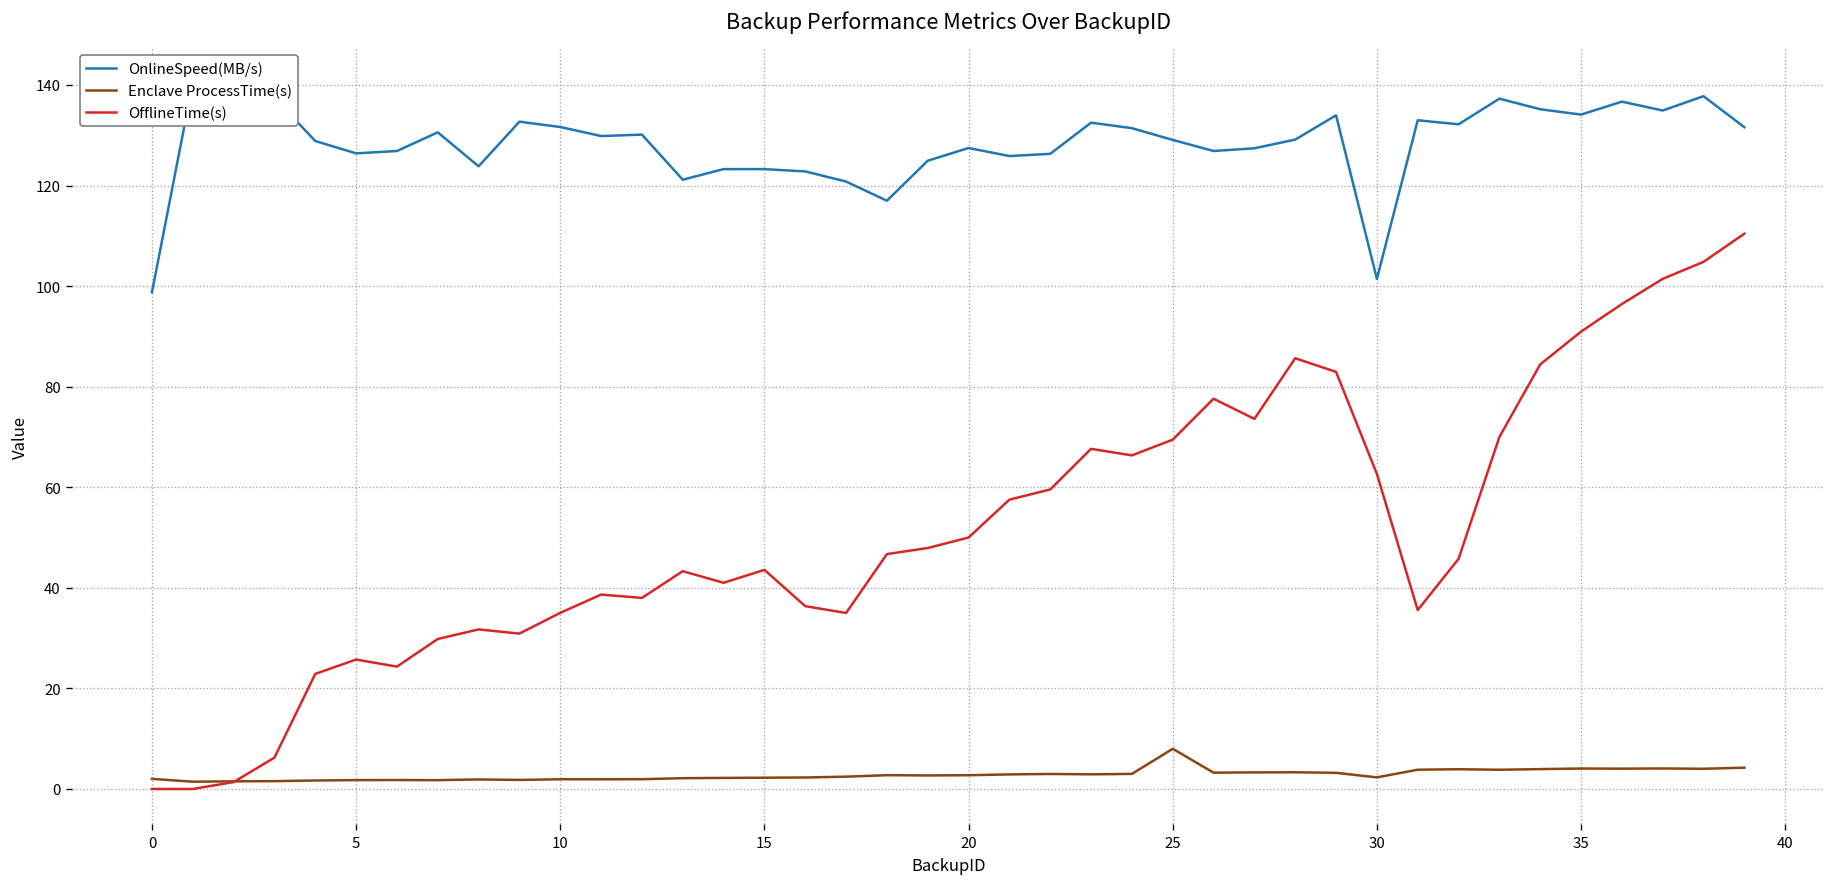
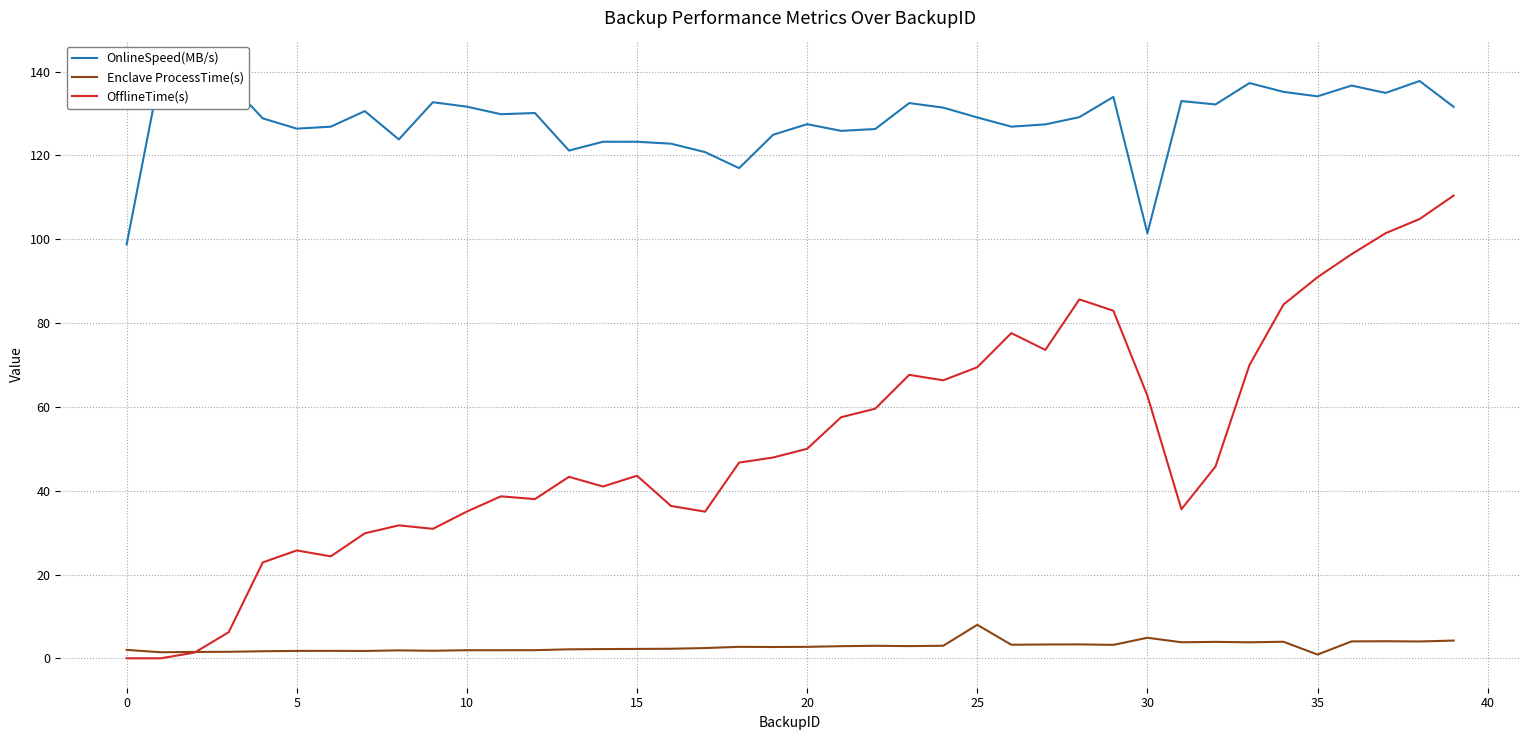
Enclave ProcessTime(s), 30: 2 -> 5
Enclave ProcessTime(s), 35: 4 -> 1
